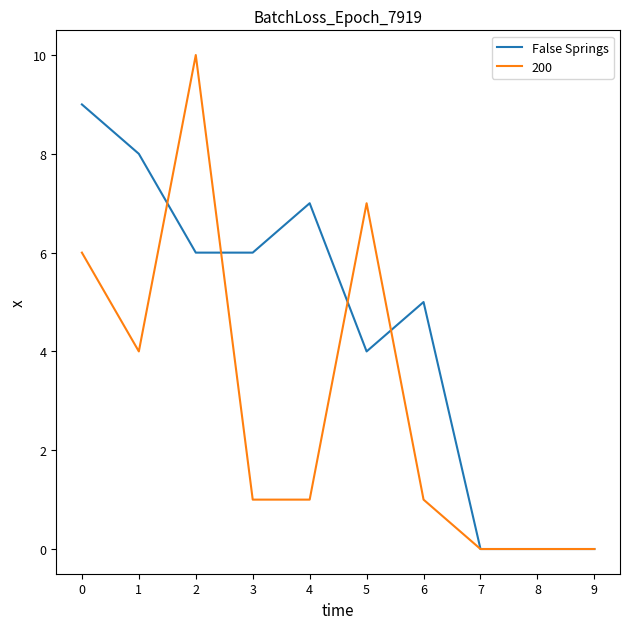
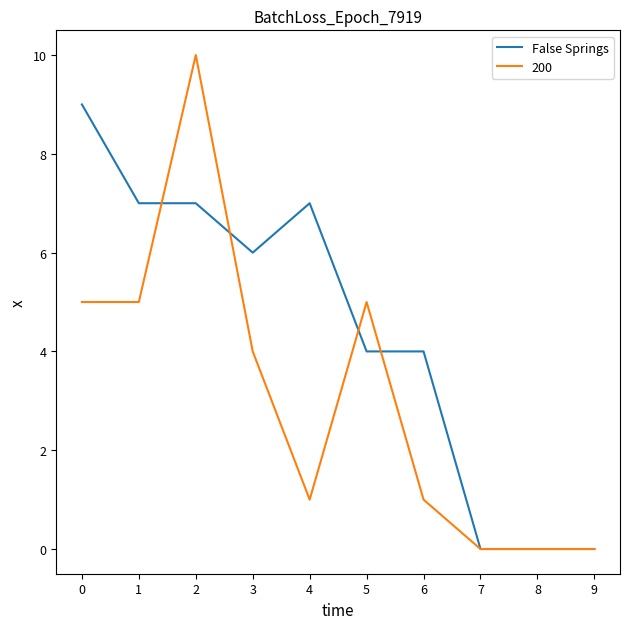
200, 0: 6 -> 5
False Springs, 1: 8 -> 7
200, 1: 4 -> 5
False Springs, 2: 6 -> 7
200, 3: 1 -> 4
200, 5: 7 -> 5
False Springs, 6: 5 -> 4
